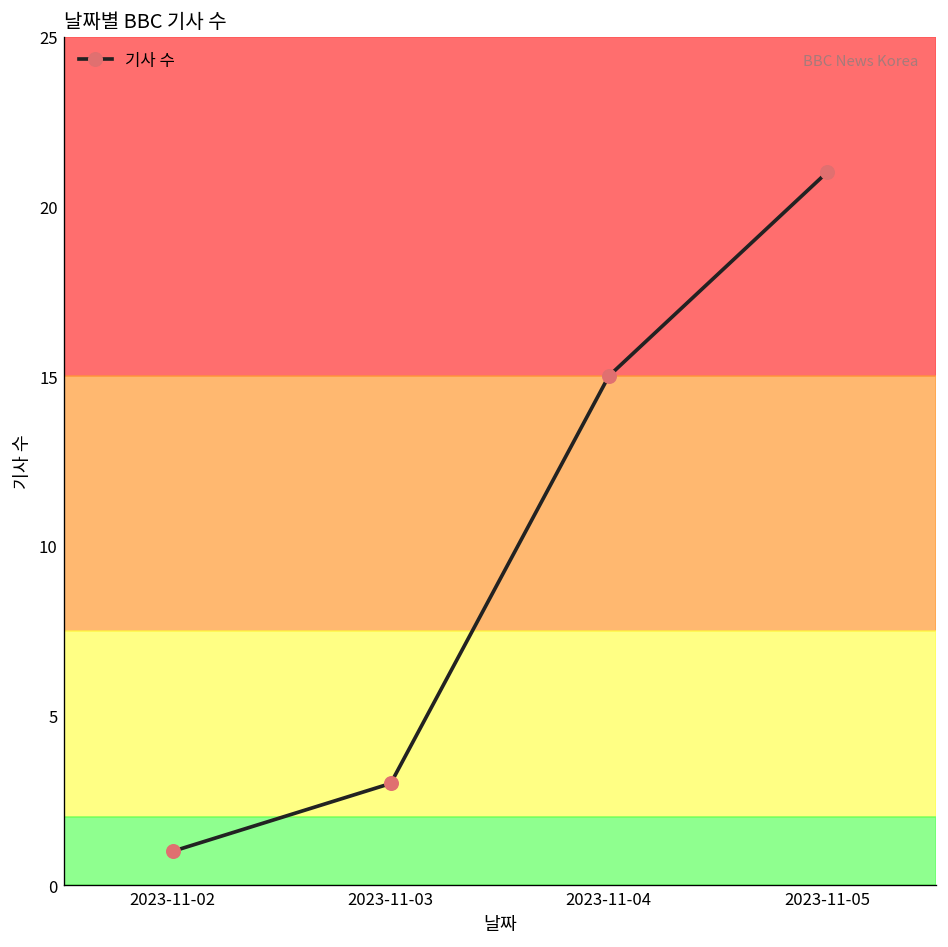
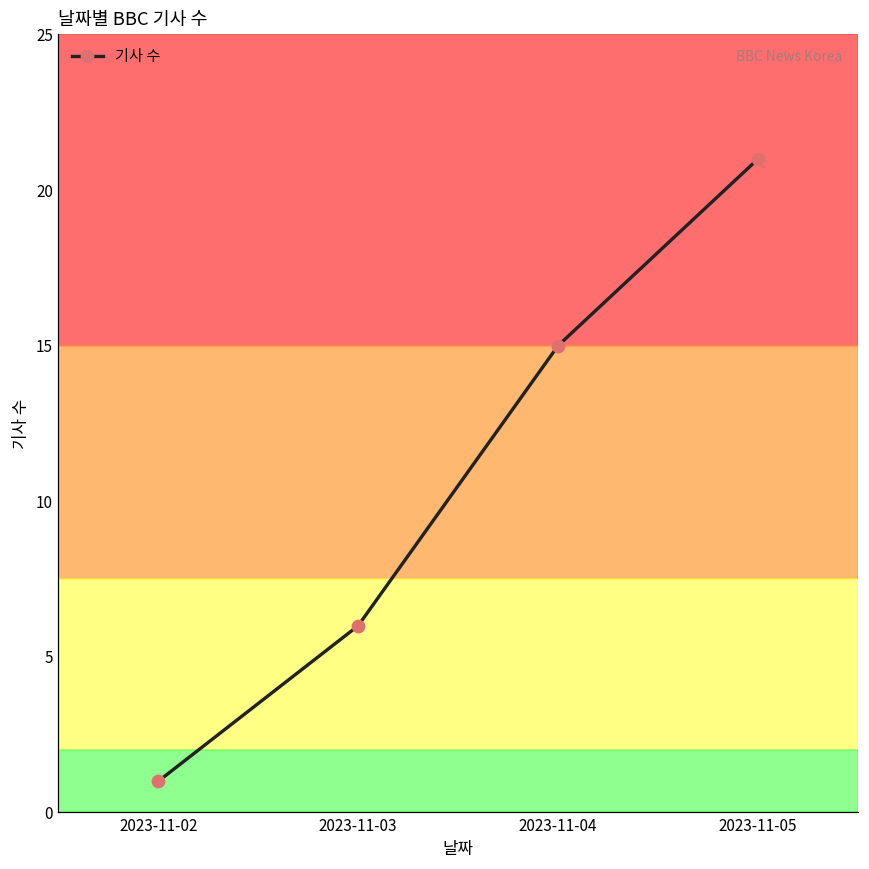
2023-11-03: 3 -> 6
